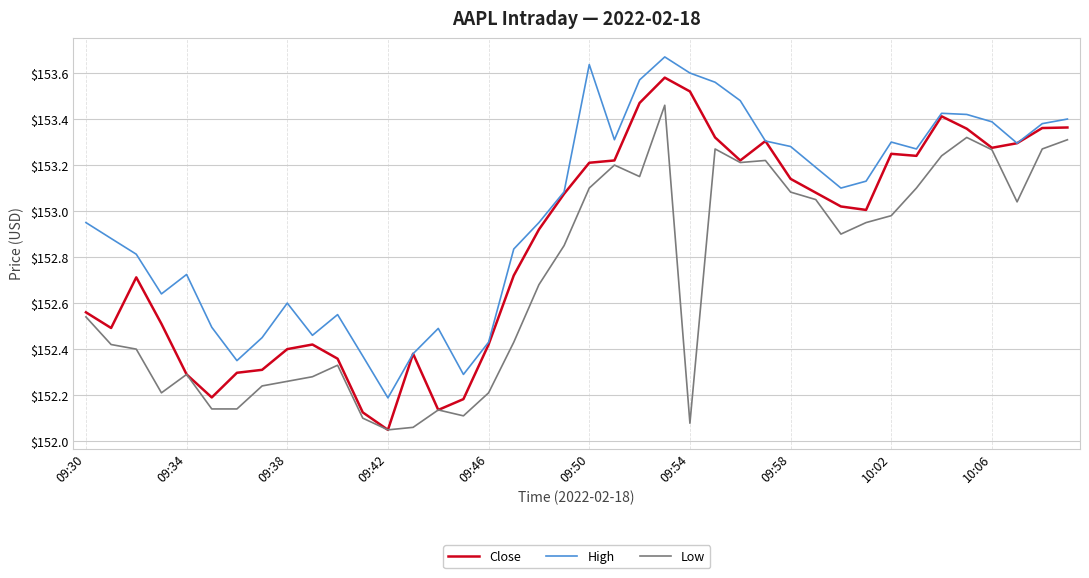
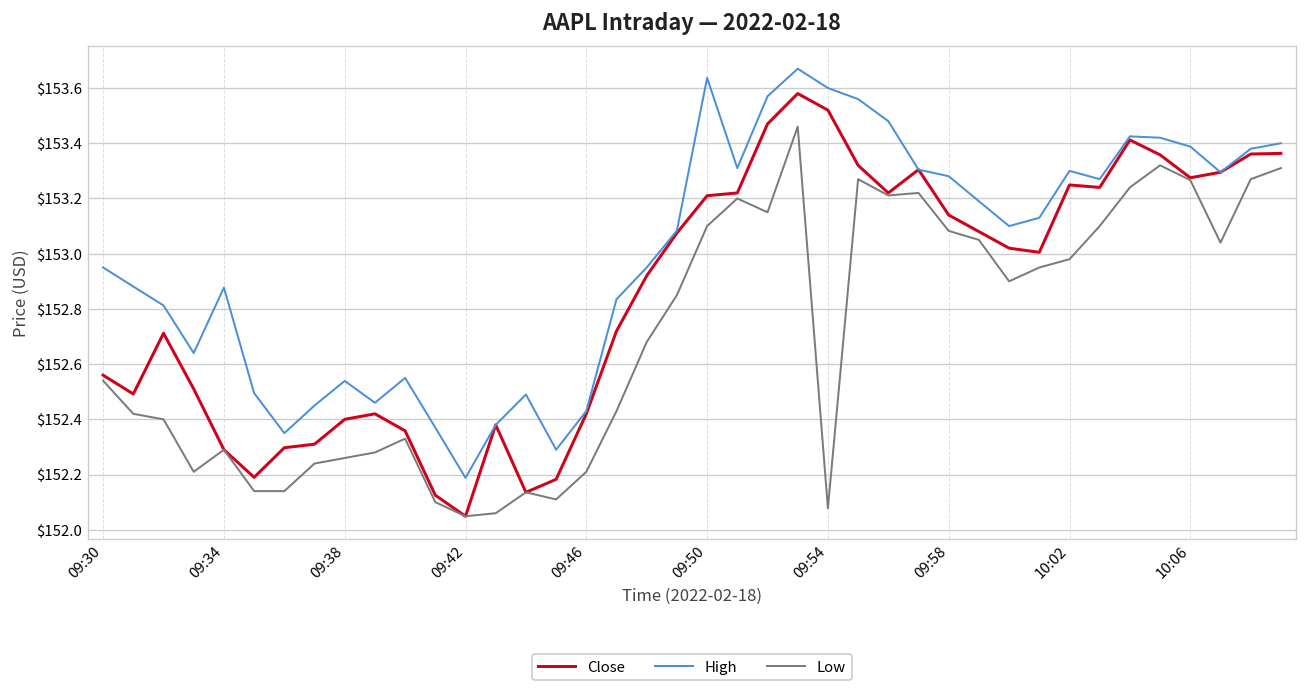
High, 09:34: $152.72 -> $152.88
High, 09:38: $152.60 -> $152.54
